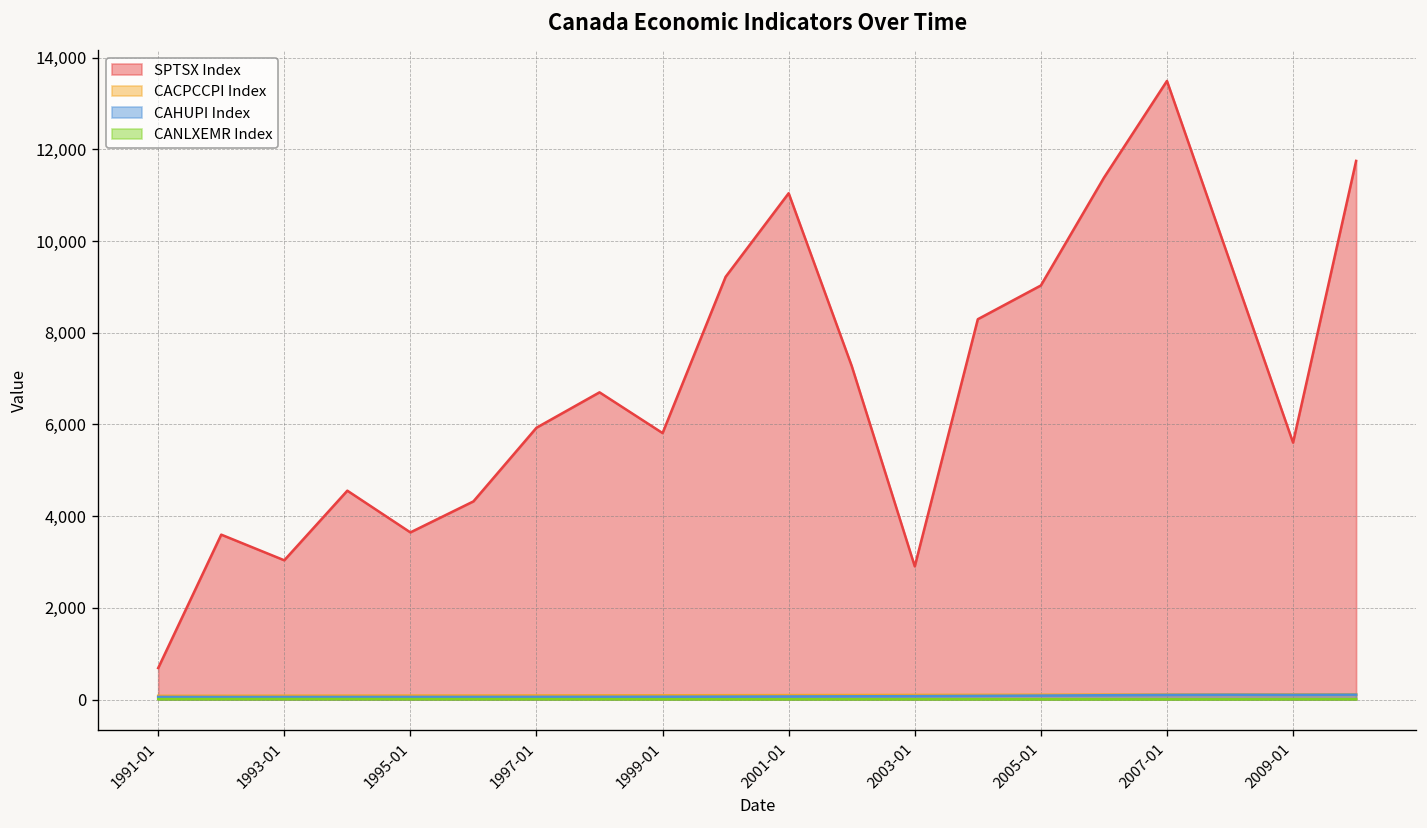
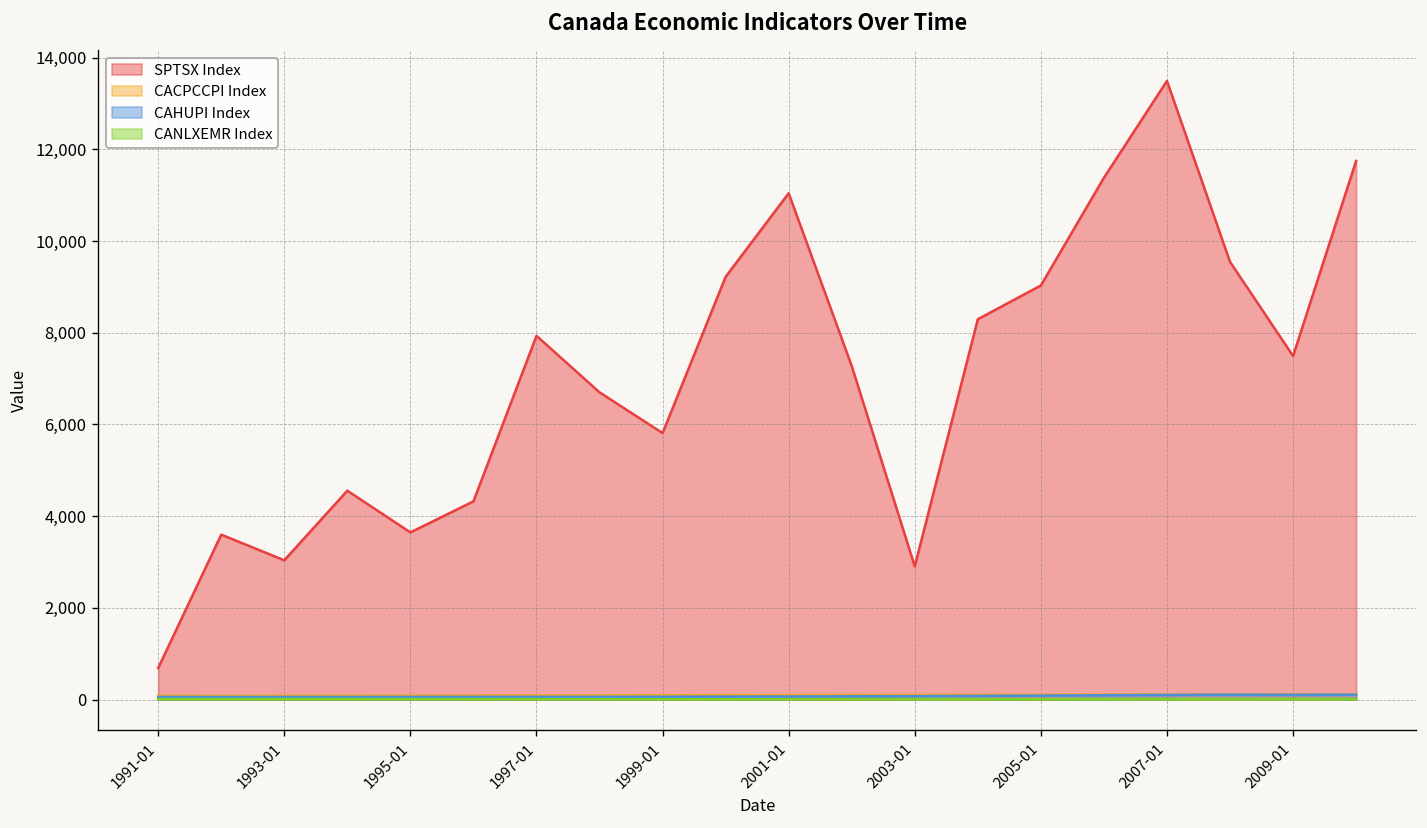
SPTSX Index, 1997-01: 5,900 -> 7,900
SPTSX Index, 2009-01: 5,600 -> 7,500
